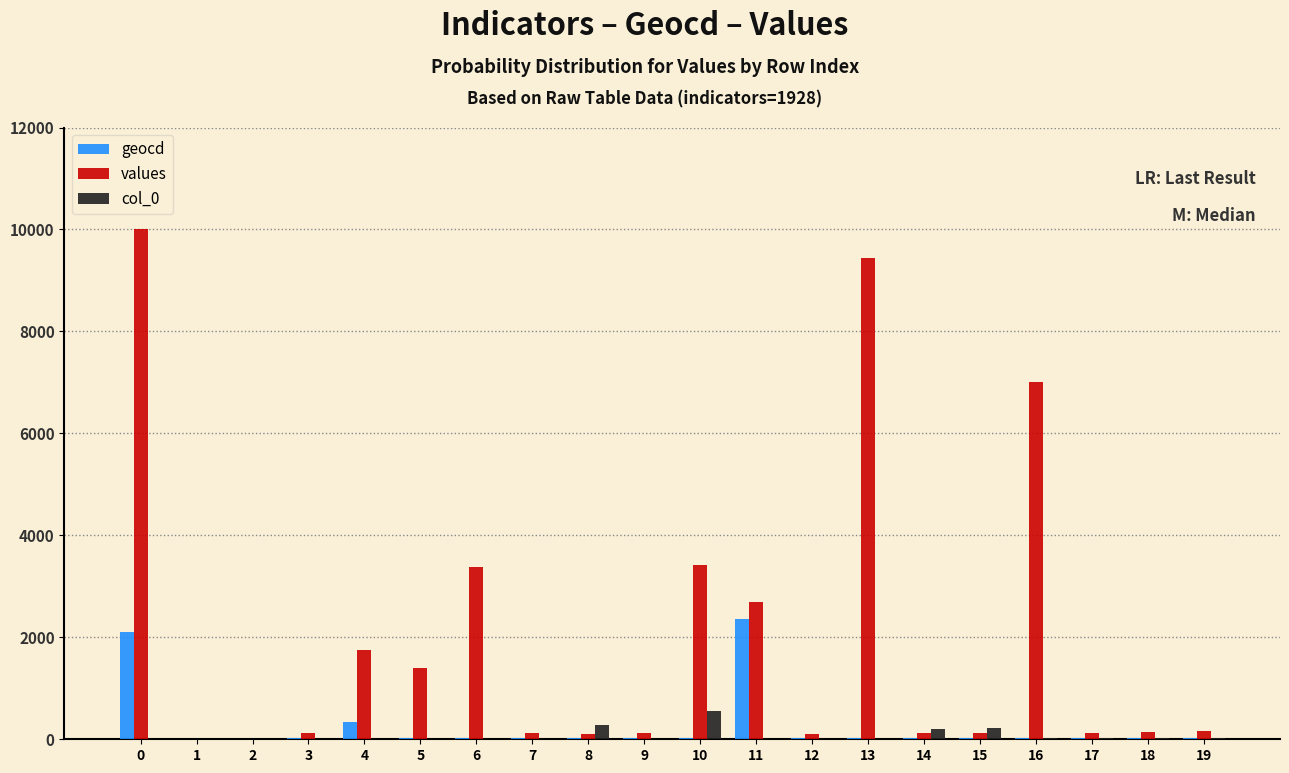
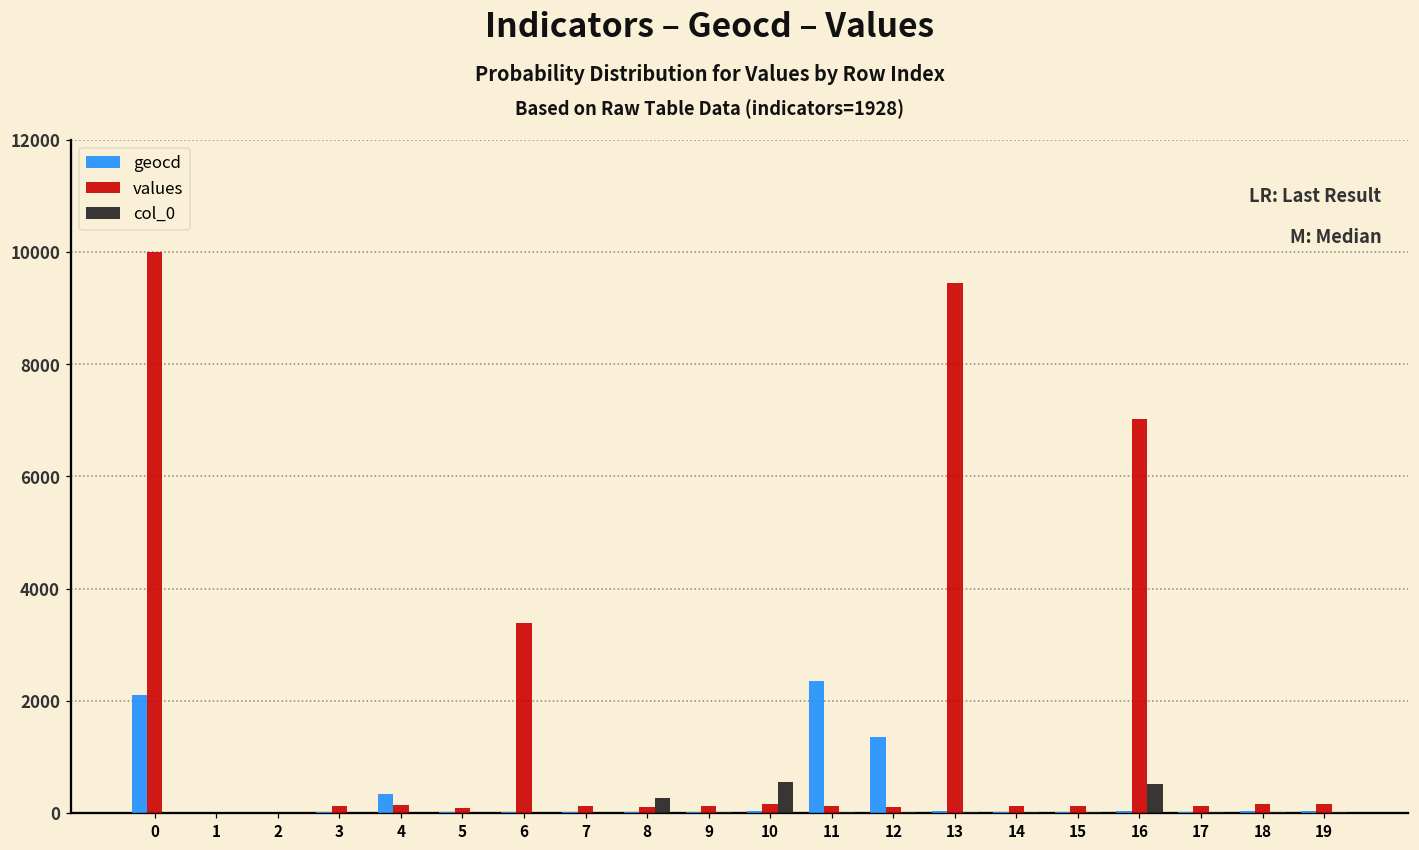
values, 4: 1700 -> 100
values, 5: 1400 -> 100
values, 10: 3400 -> 200
values, 11: 2700 -> 100
geocd, 12: 0 -> 1400
col_0, 14: 200 -> 0
col_0, 15: 200 -> 0
col_0, 16: 0 -> 500
